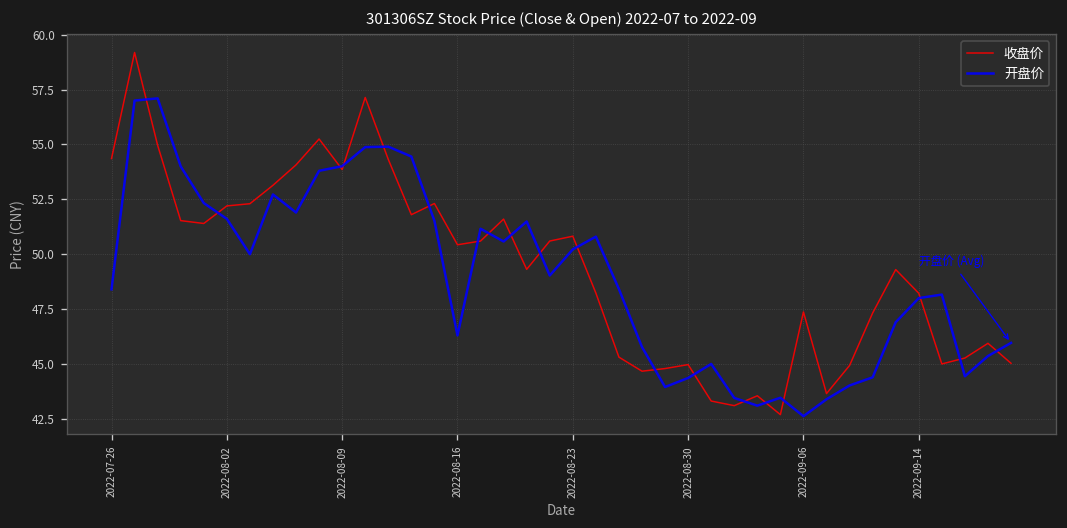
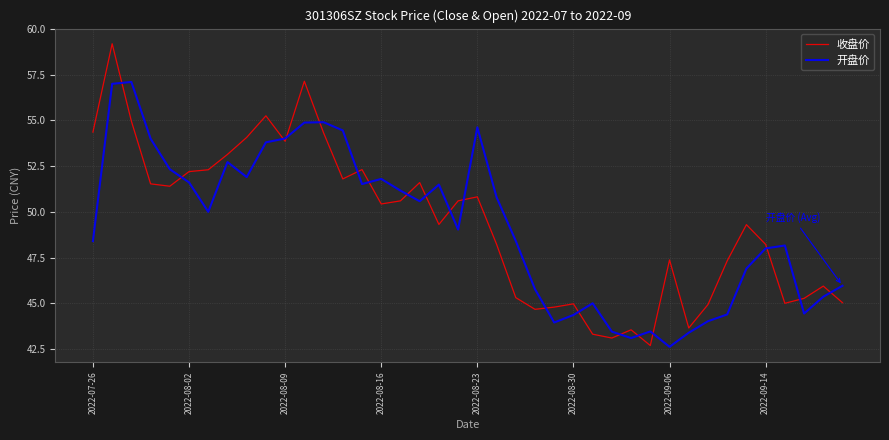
开盘价, 2022-08-16: 46.3 -> 51.8
开盘价, 2022-08-23: 50.2 -> 54.6
